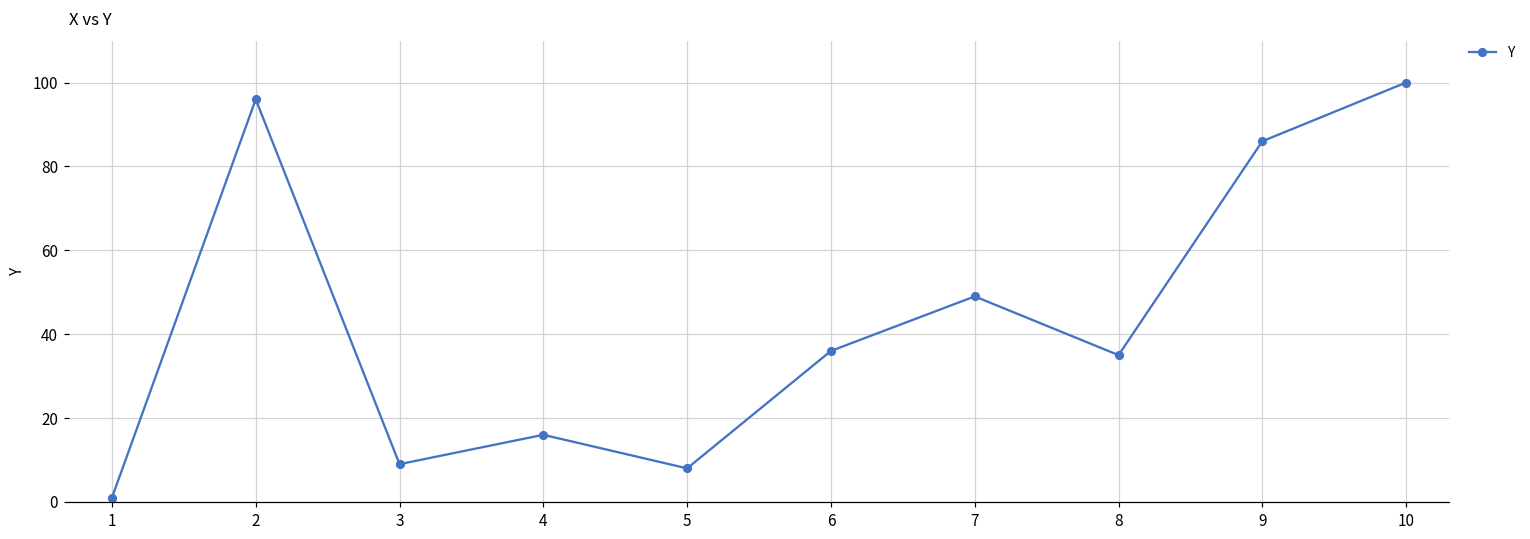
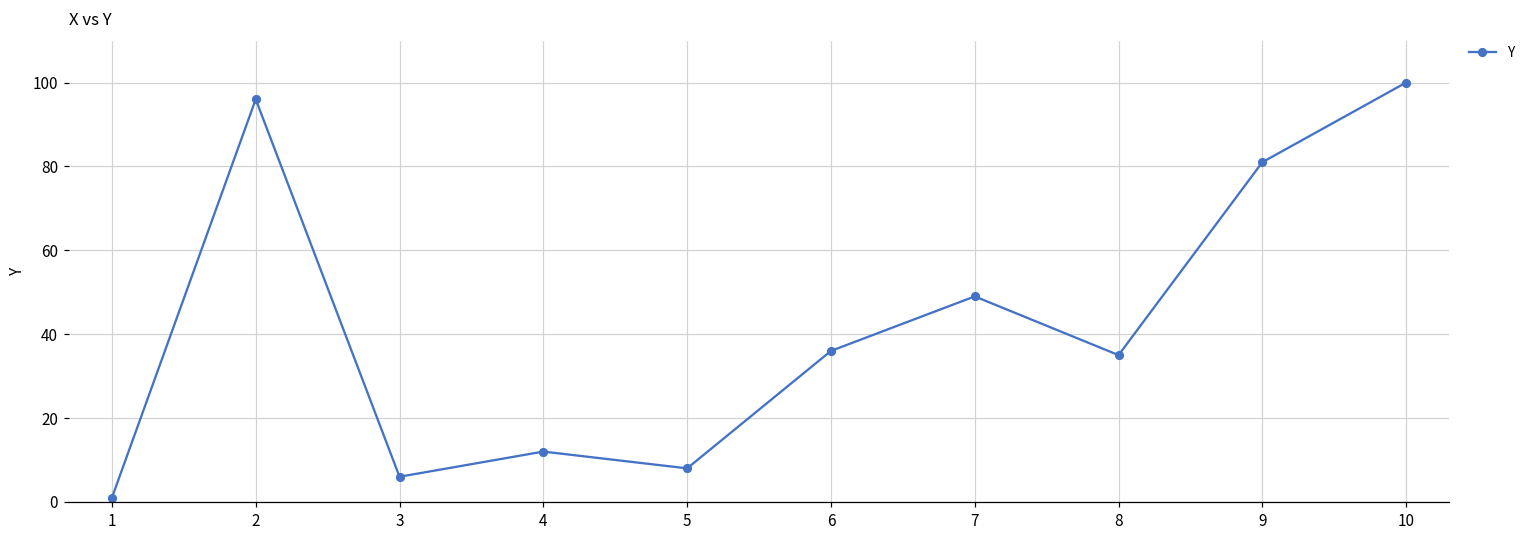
3: 9 -> 6
4: 16 -> 12
9: 86 -> 81
